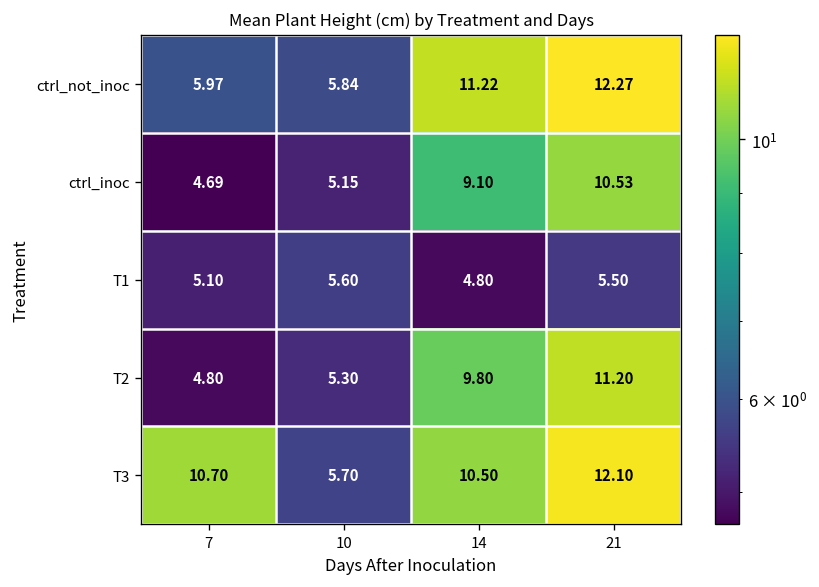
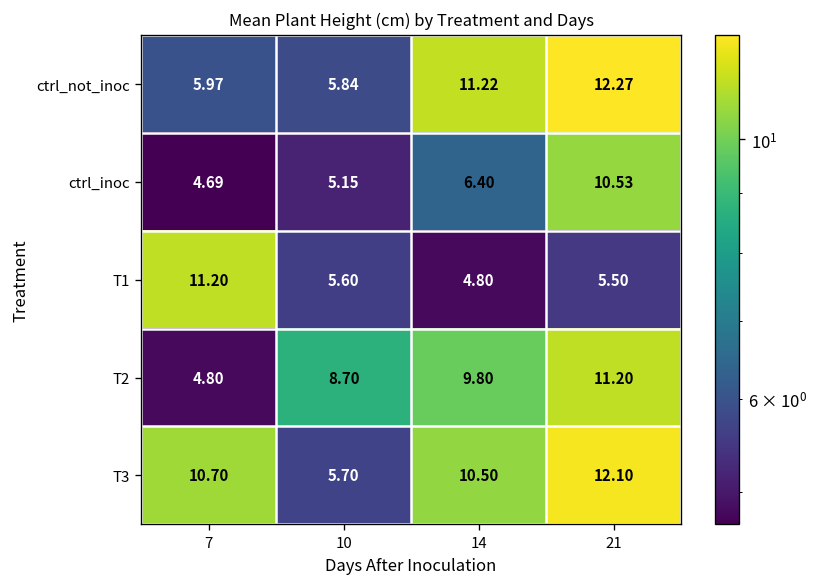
ctrl_inoc, 14: 9.10 -> 6.40
T1, 7: 5.10 -> 11.20
T2, 10: 5.30 -> 8.70
